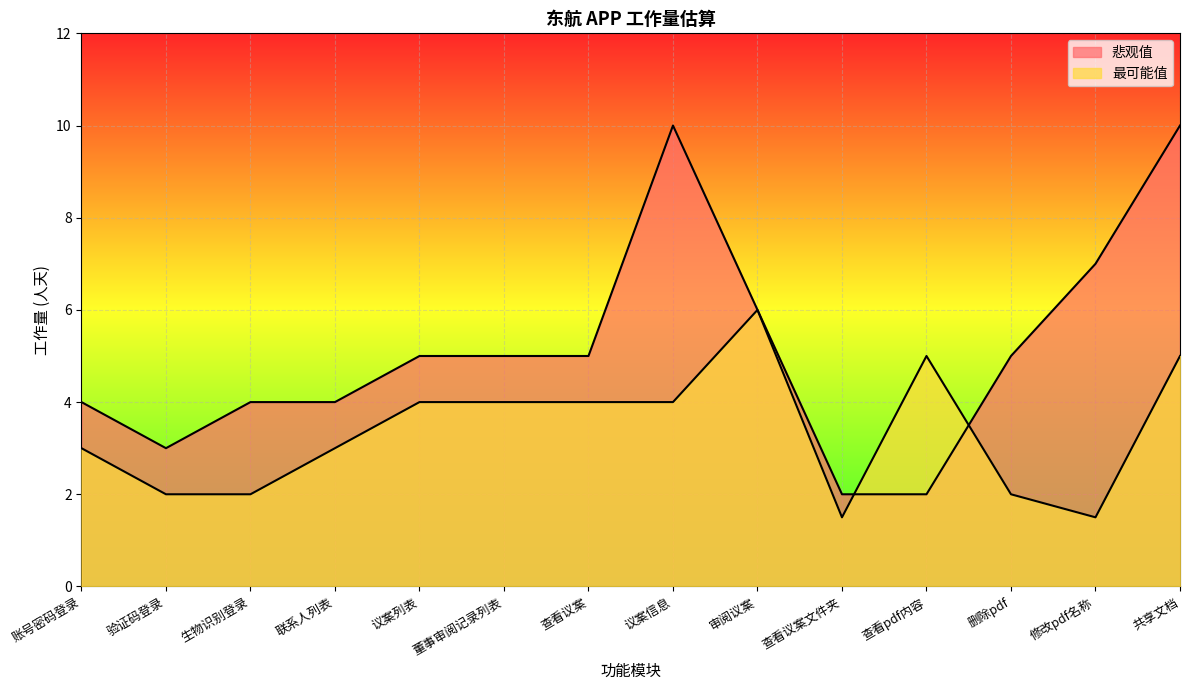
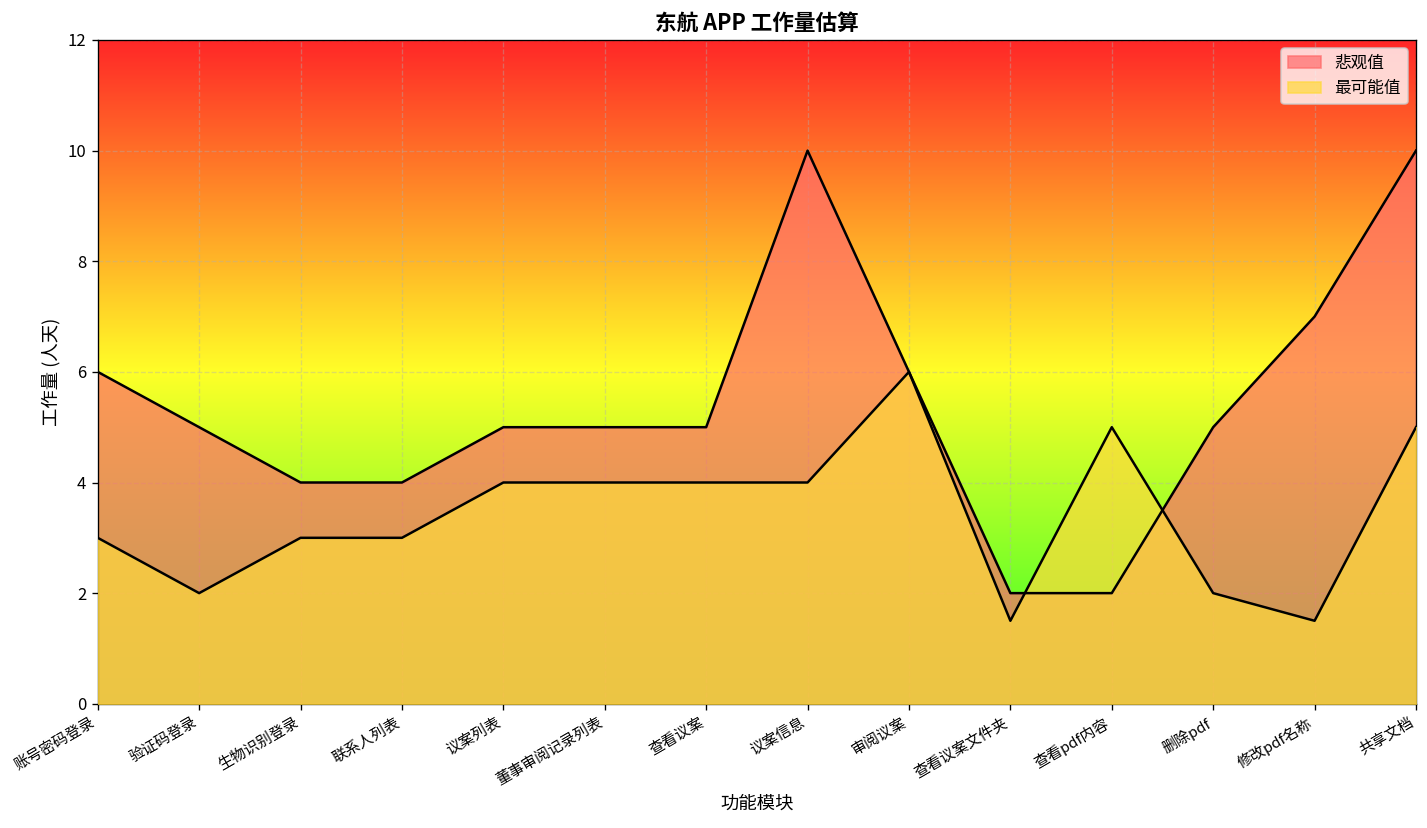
悲观值, 账号密码登录: 4 -> 6
悲观值, 验证码登录: 3 -> 5
最可能值, 生物识别登录: 2 -> 3
